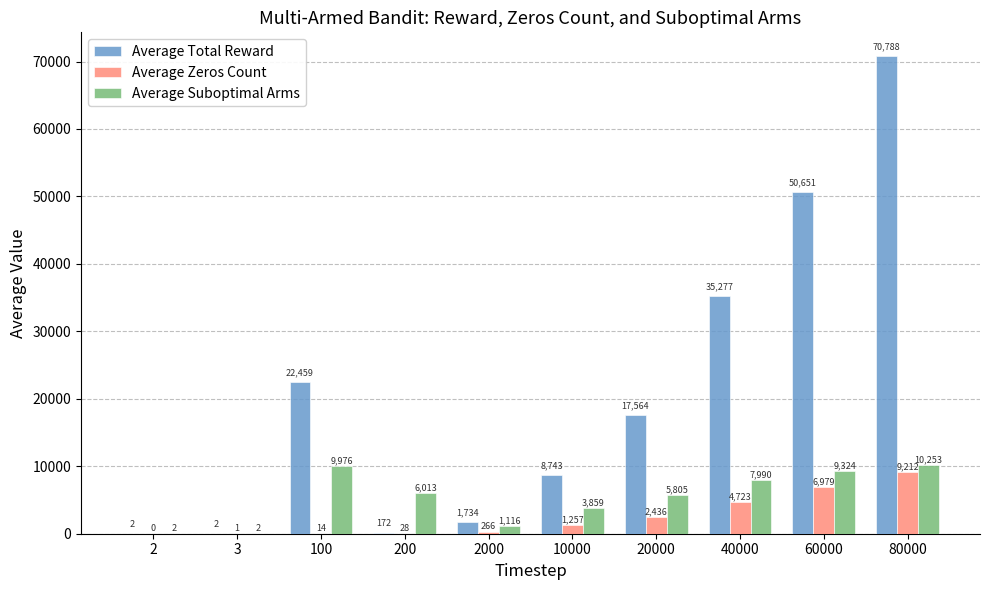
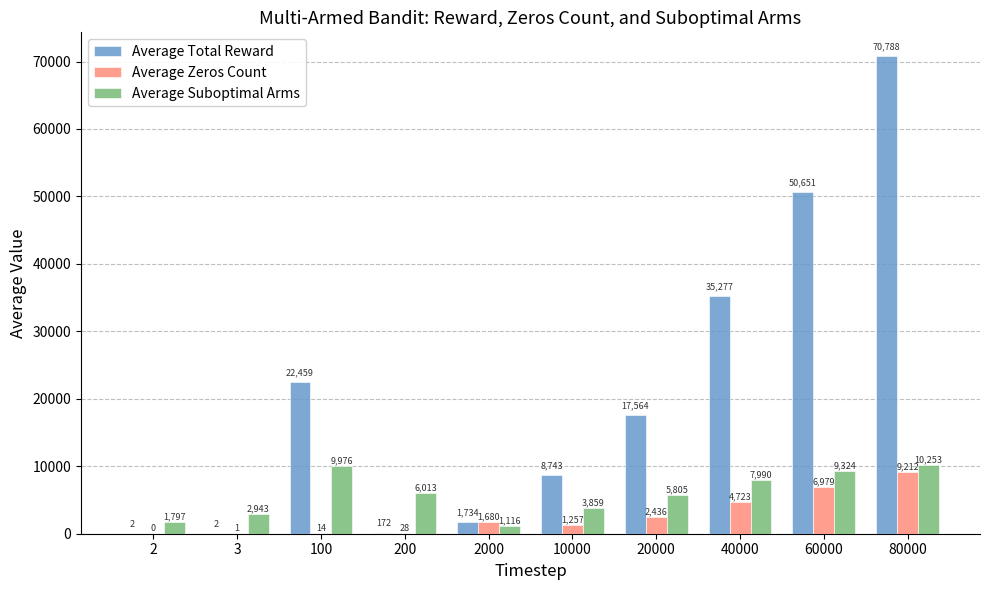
Average Suboptimal Arms, 2: 2 -> 1,797
Average Suboptimal Arms, 3: 2 -> 2,943
Average Zeros Count, 2000: 266 -> 1,680
